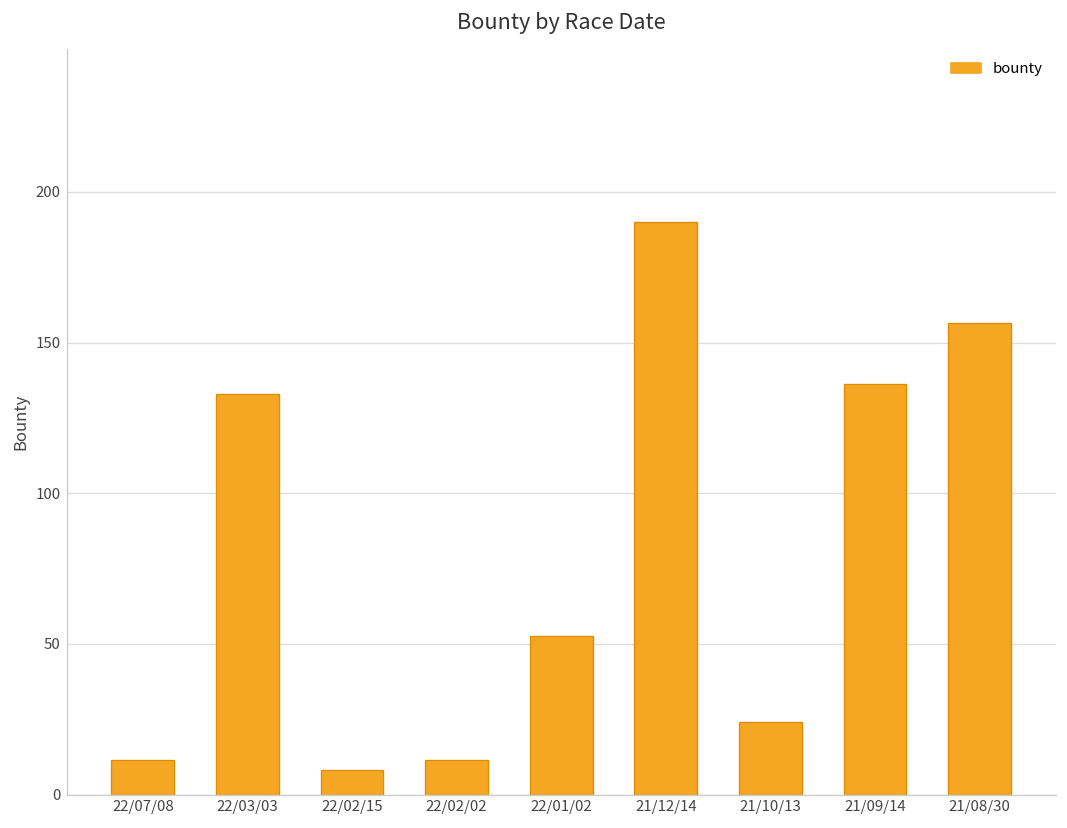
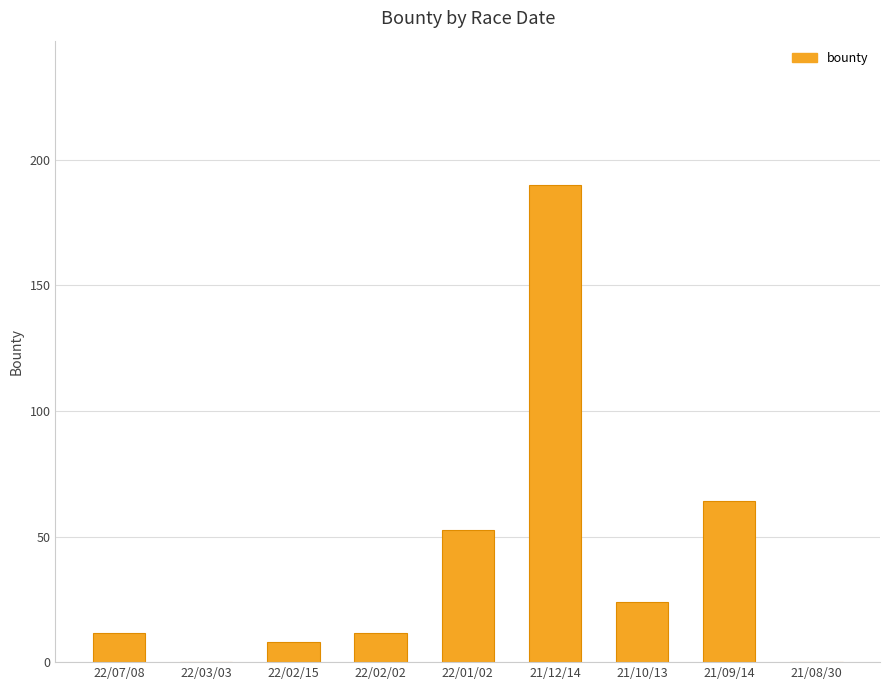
22/03/03: 133 -> 0
21/09/14: 136 -> 64
21/08/30: 157 -> 0
